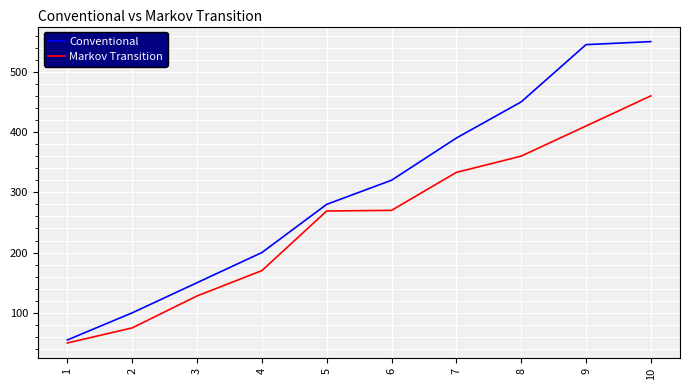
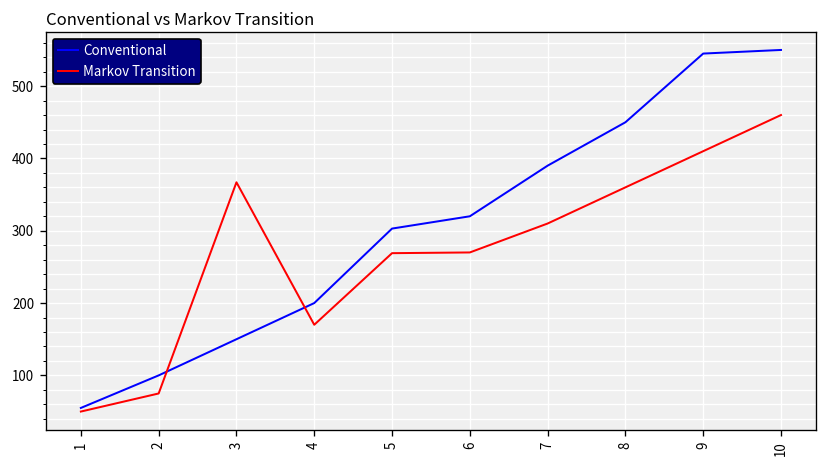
Markov Transition, 3: 130 -> 370
Conventional, 5: 280 -> 300
Markov Transition, 7: 330 -> 310
